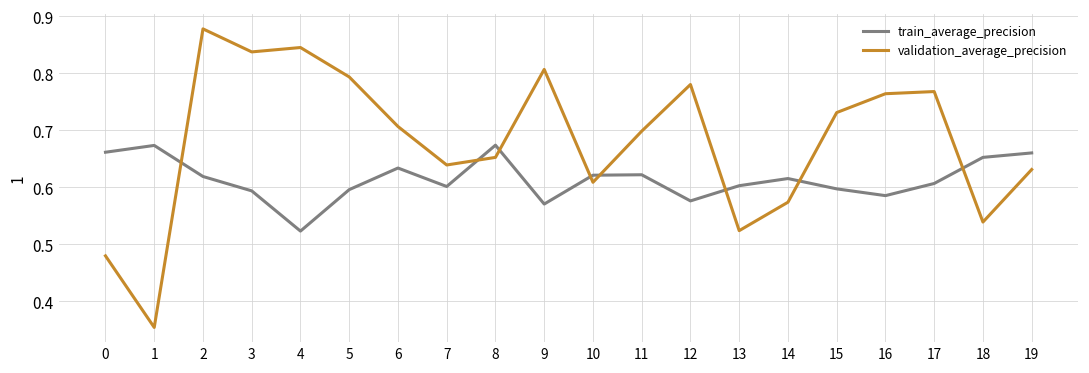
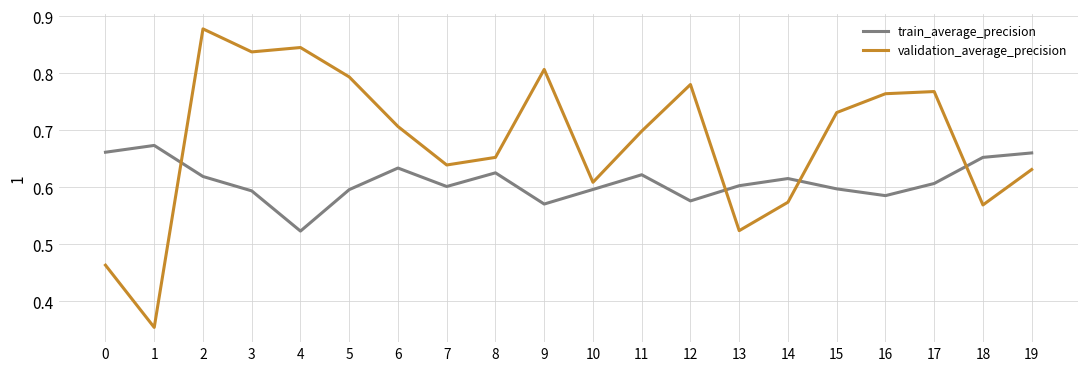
validation_average_precision, 0: 0.48 -> 0.46
train_average_precision, 8: 0.67 -> 0.63
train_average_precision, 10: 0.62 -> 0.60
validation_average_precision, 18: 0.54 -> 0.57
